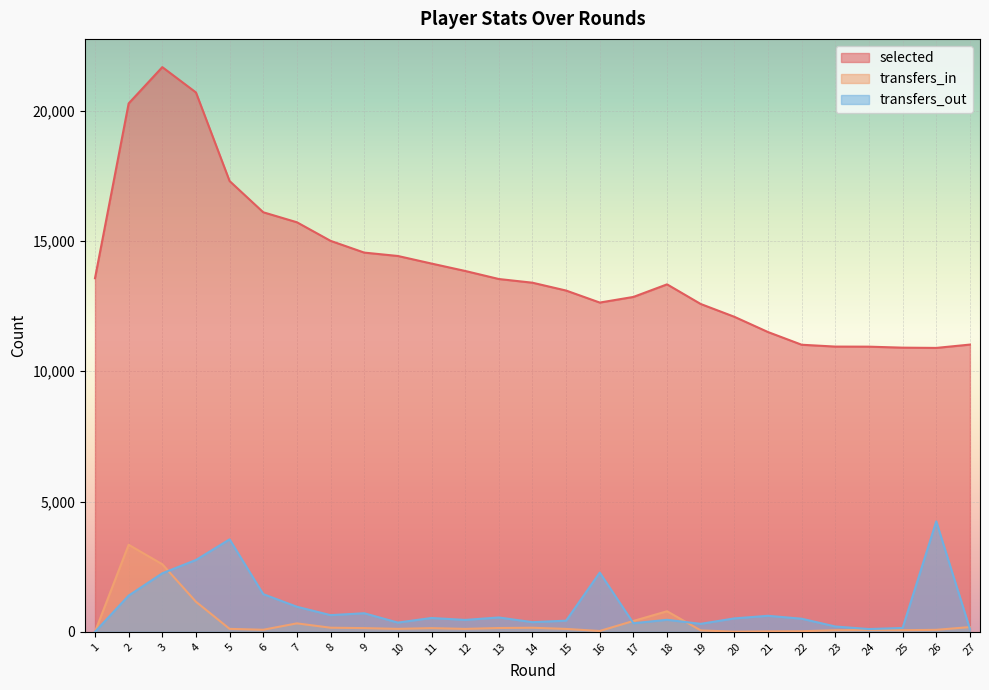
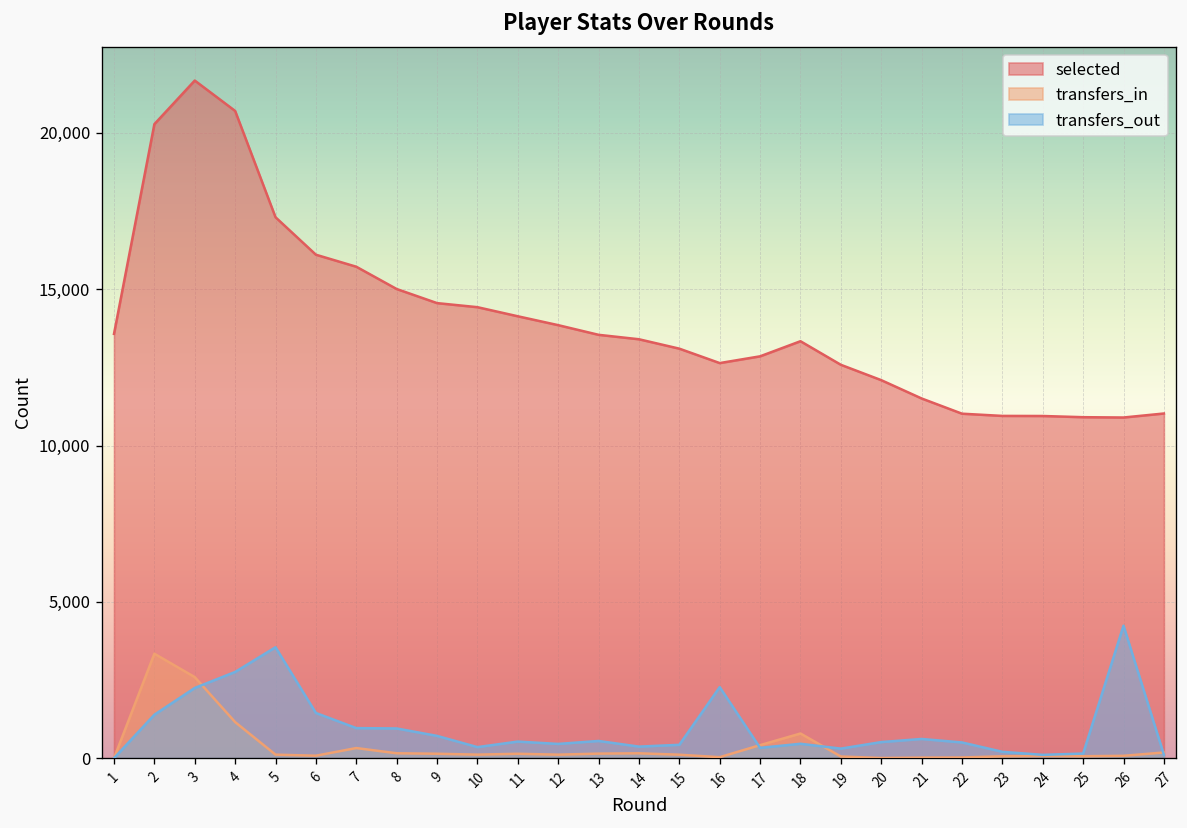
transfers_out, 8: 600 -> 1,000
